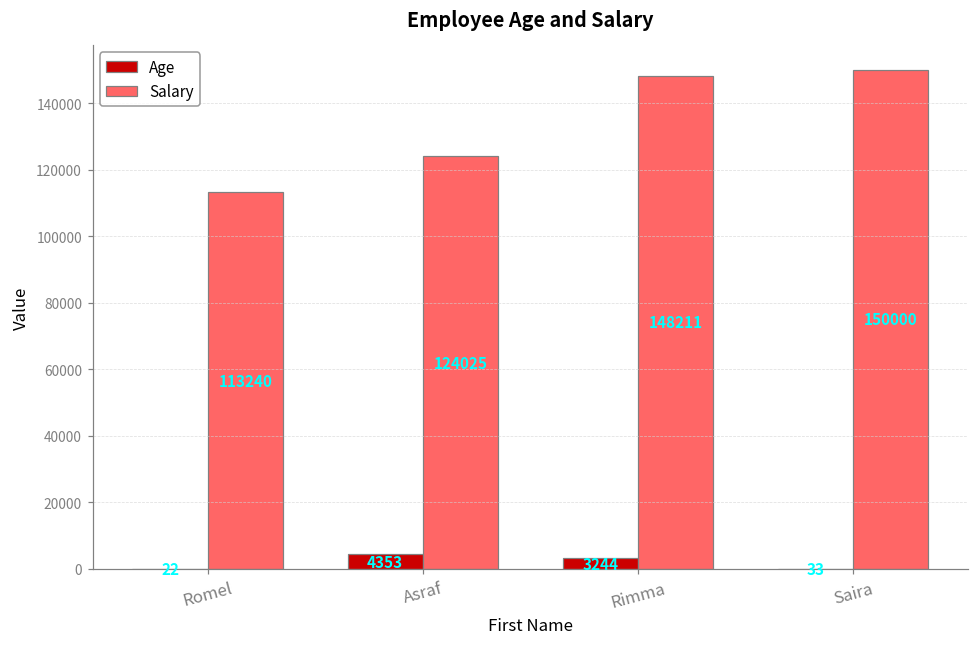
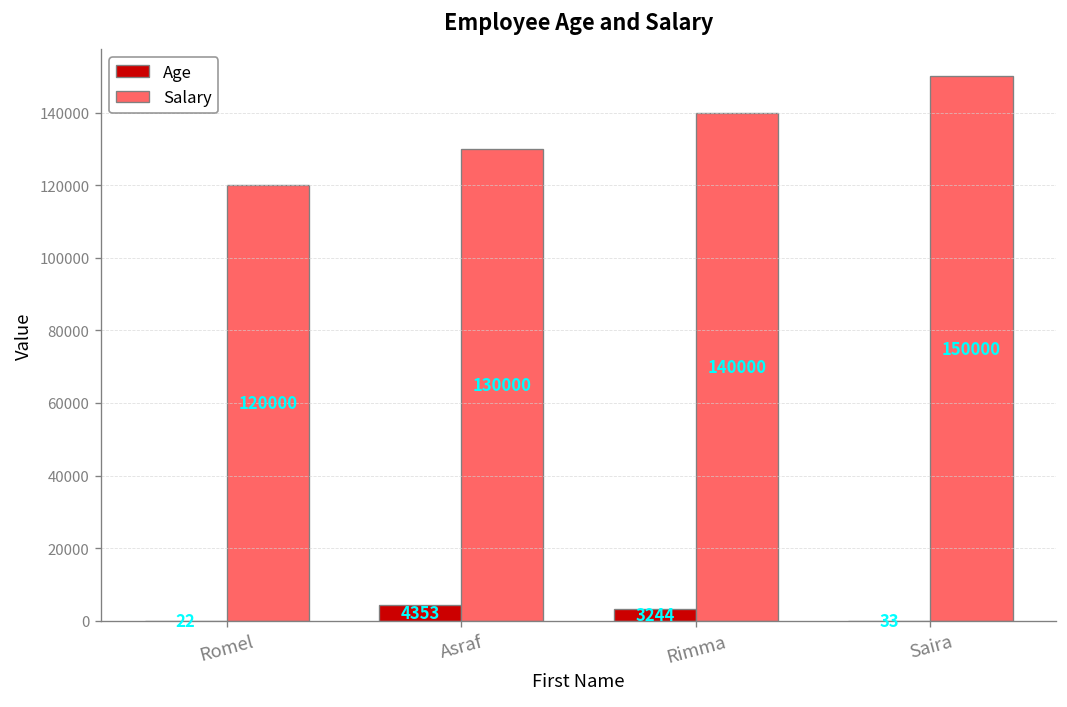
Salary, Romel: 113240 -> 120000
Salary, Asraf: 124025 -> 130000
Salary, Rimma: 148211 -> 140000
